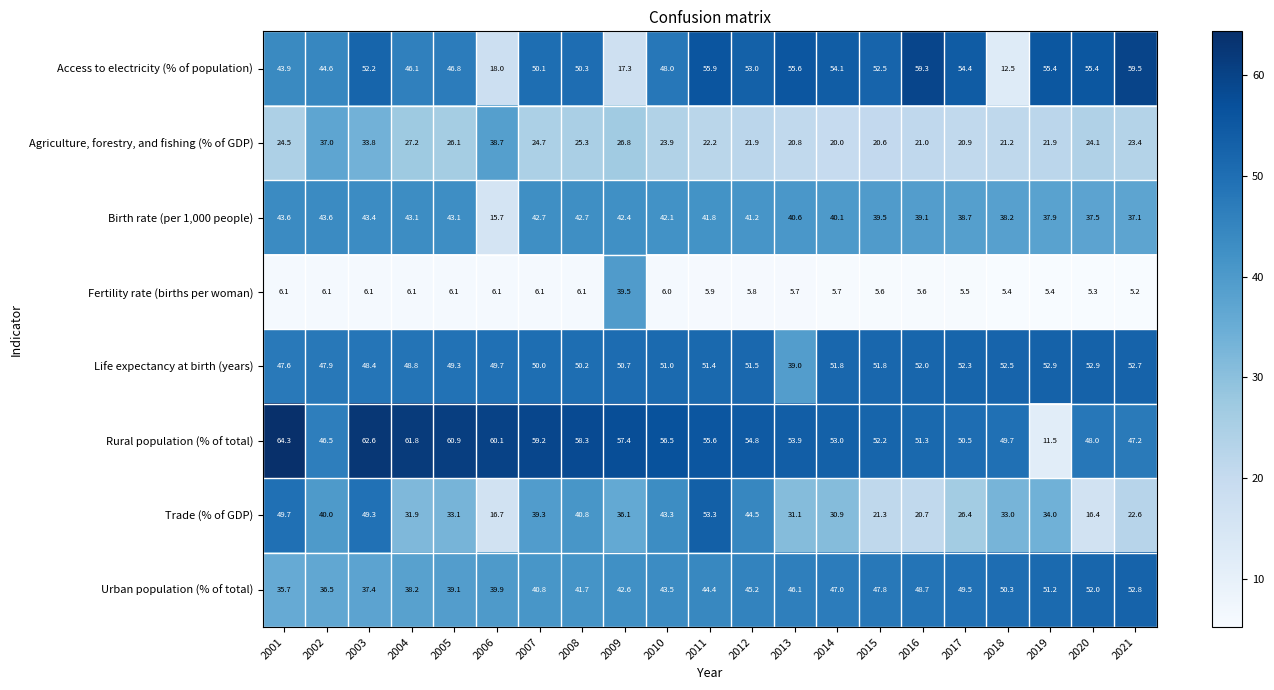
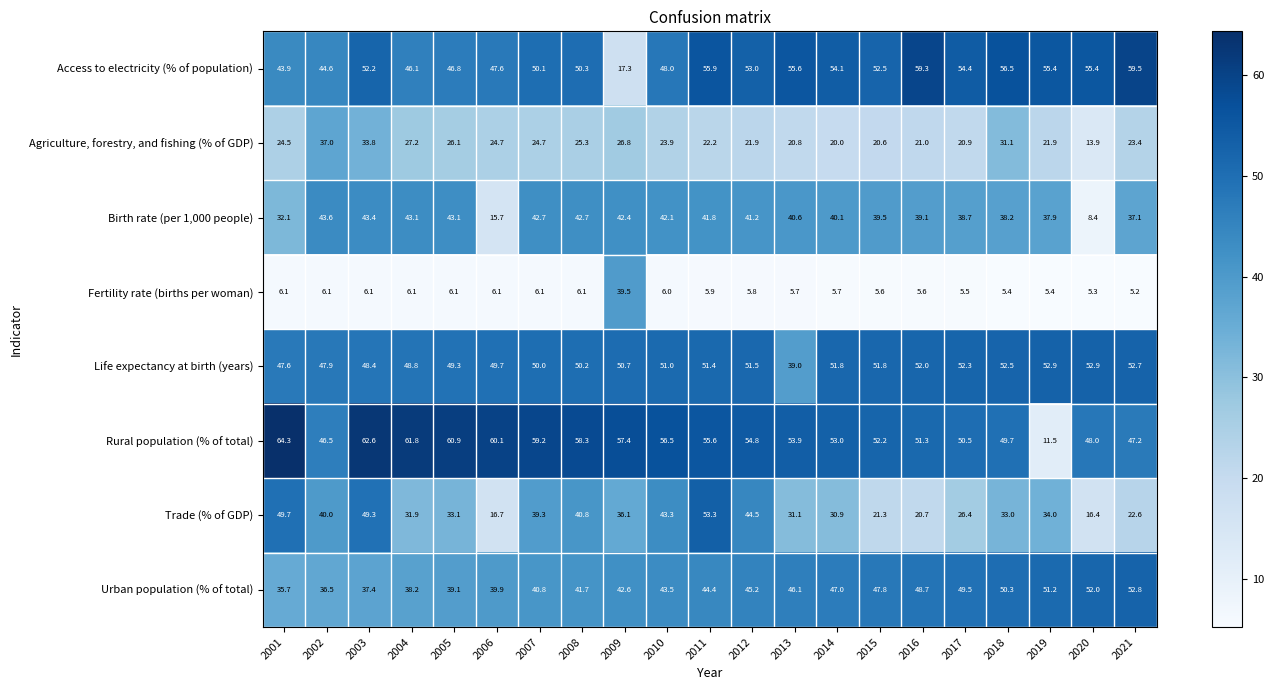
Access to electricity (% of population), 2006: 18.0 -> 47.6
Access to electricity (% of population), 2018: 12.5 -> 56.5
Agriculture, forestry, and fishing (% of GDP), 2006: 38.7 -> 24.7
Agriculture, forestry, and fishing (% of GDP), 2018: 21.2 -> 31.1
Agriculture, forestry, and fishing (% of GDP), 2020: 24.1 -> 13.9
Birth rate (per 1,000 people), 2001: 43.6 -> 32.1
Birth rate (per 1,000 people), 2020: 37.5 -> 8.4
